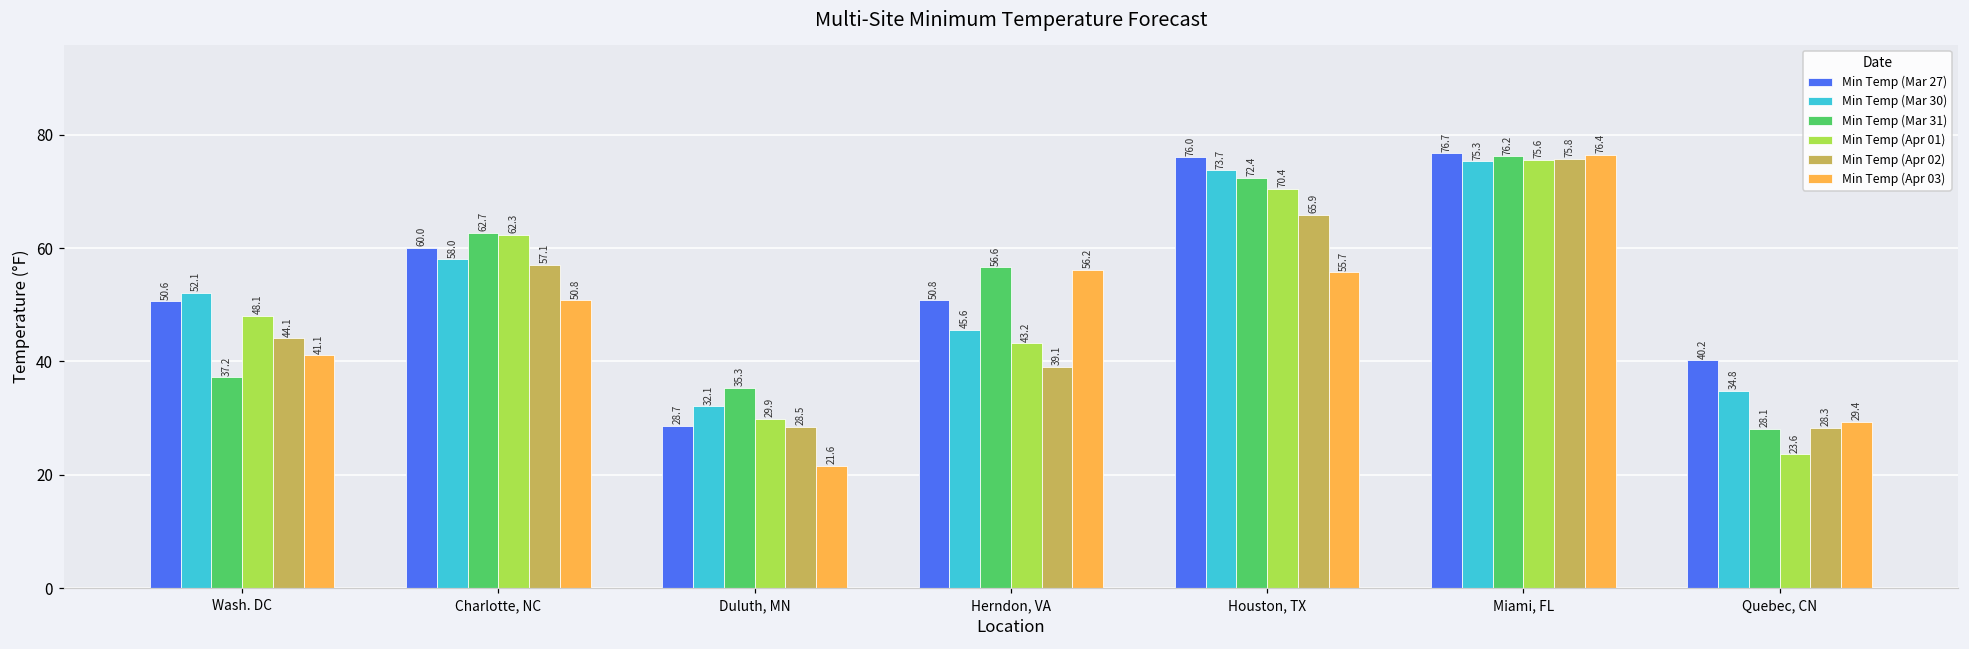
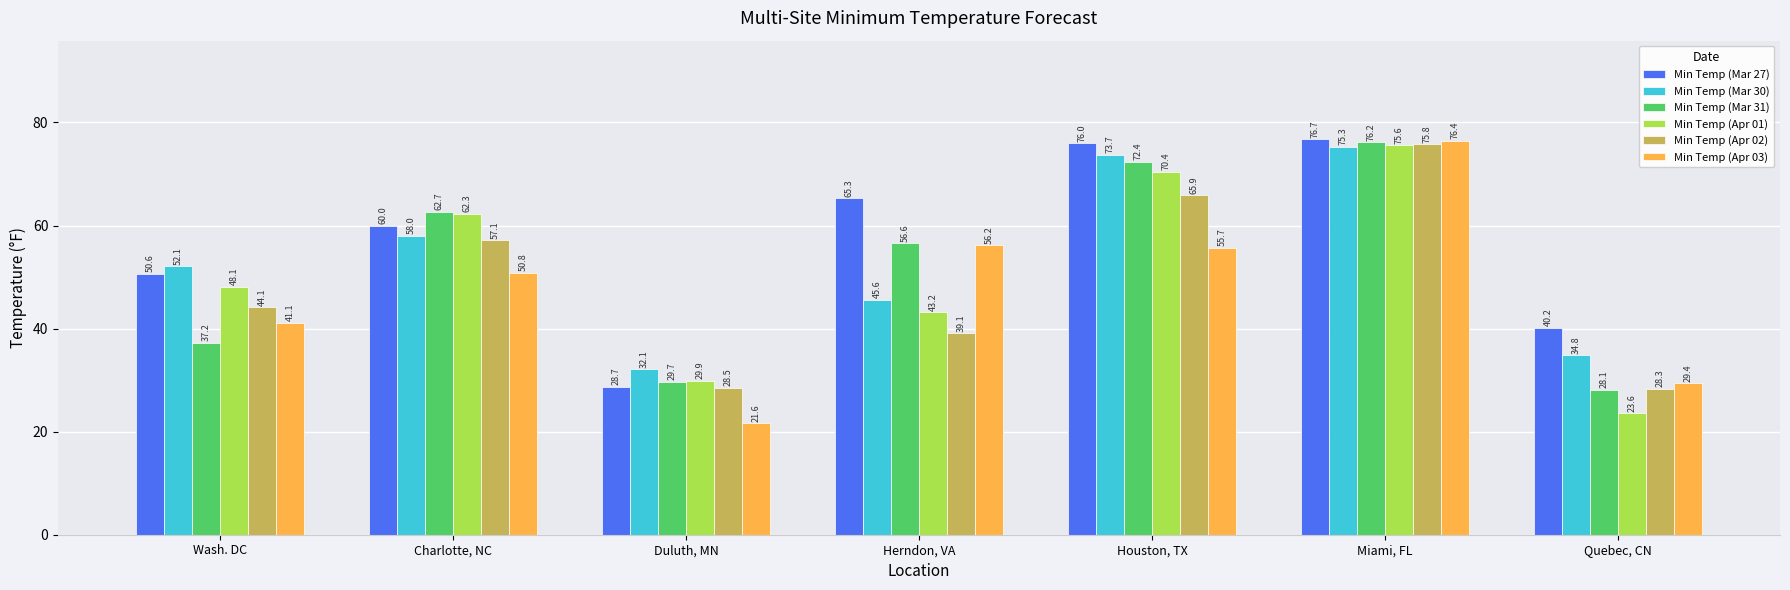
Min Temp (Mar 31), Duluth, MN: 35.3 -> 29.7
Min Temp (Mar 27), Herndon, VA: 50.8 -> 65.3
